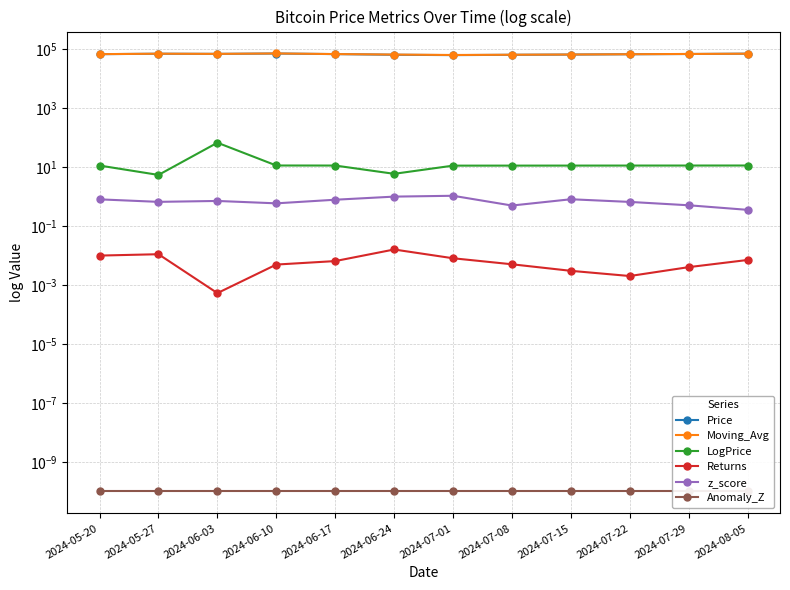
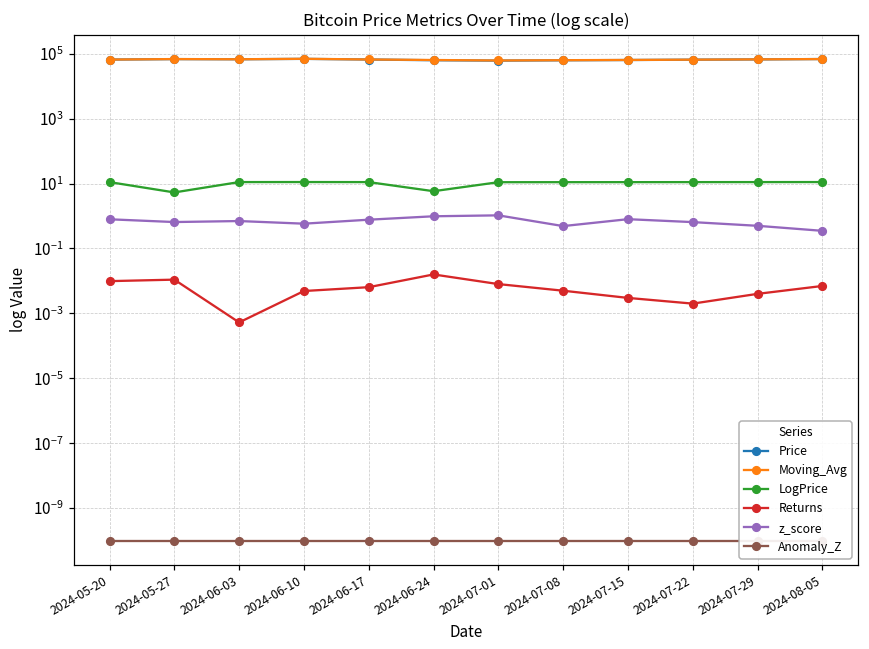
LogPrice, 2024-06-03: 70 -> 11
